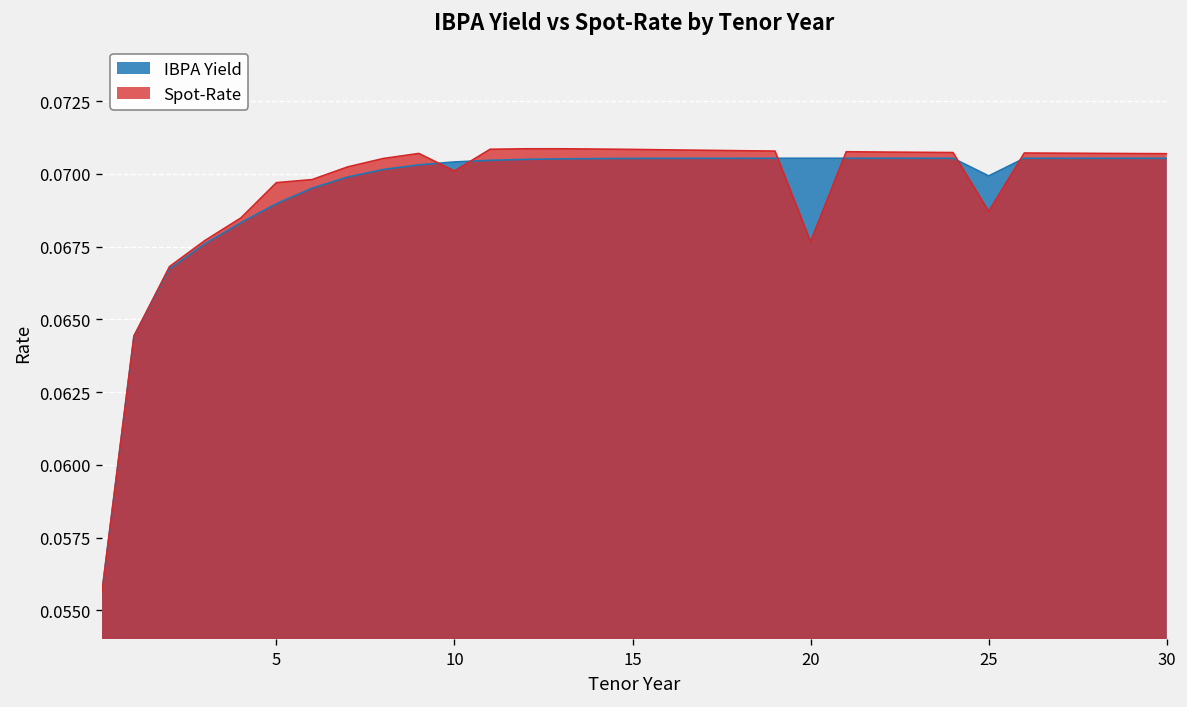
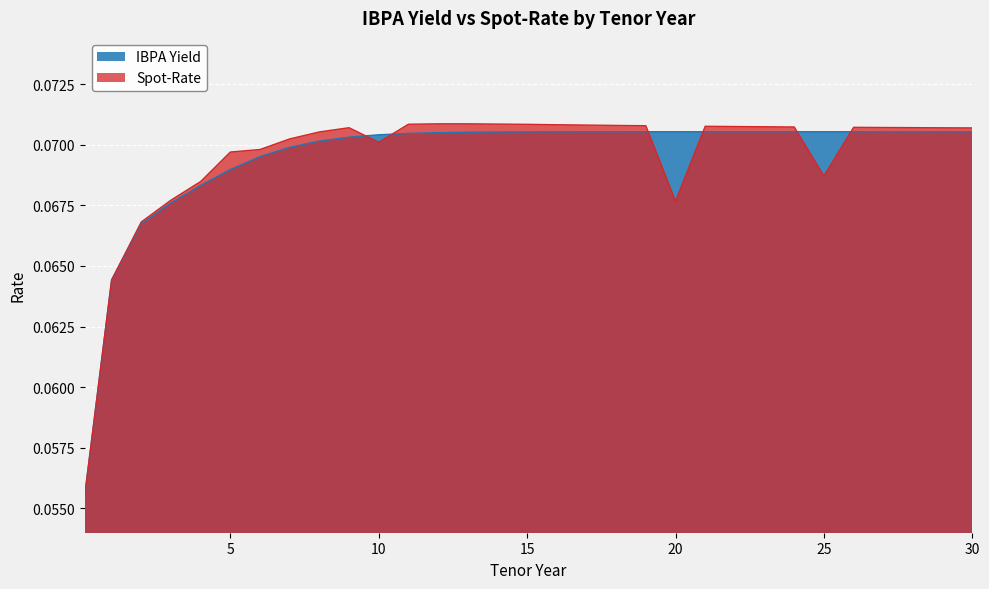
IBPA Yield, 25: 0.0699 -> 0.0705
